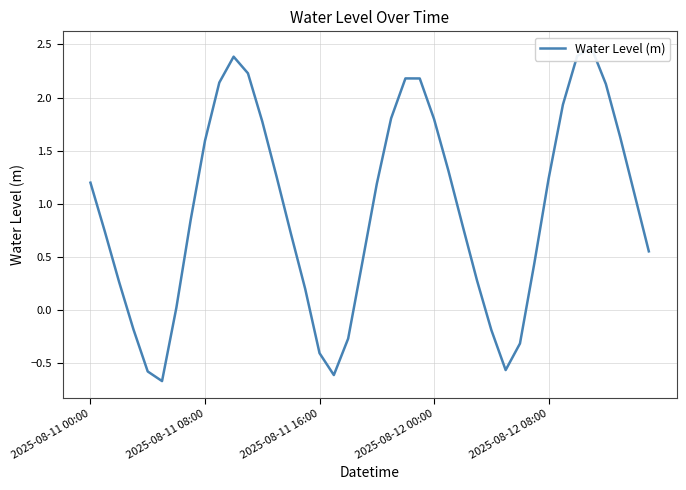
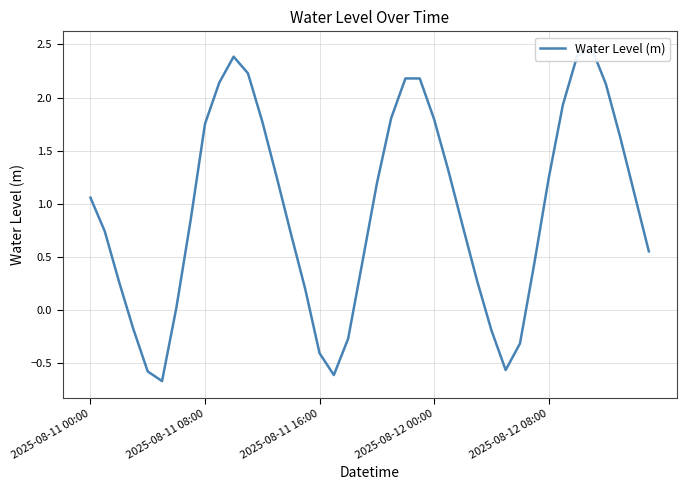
2025-08-11 00:00: 1.20 -> 1.06
2025-08-11 08:00: 1.59 -> 1.75
